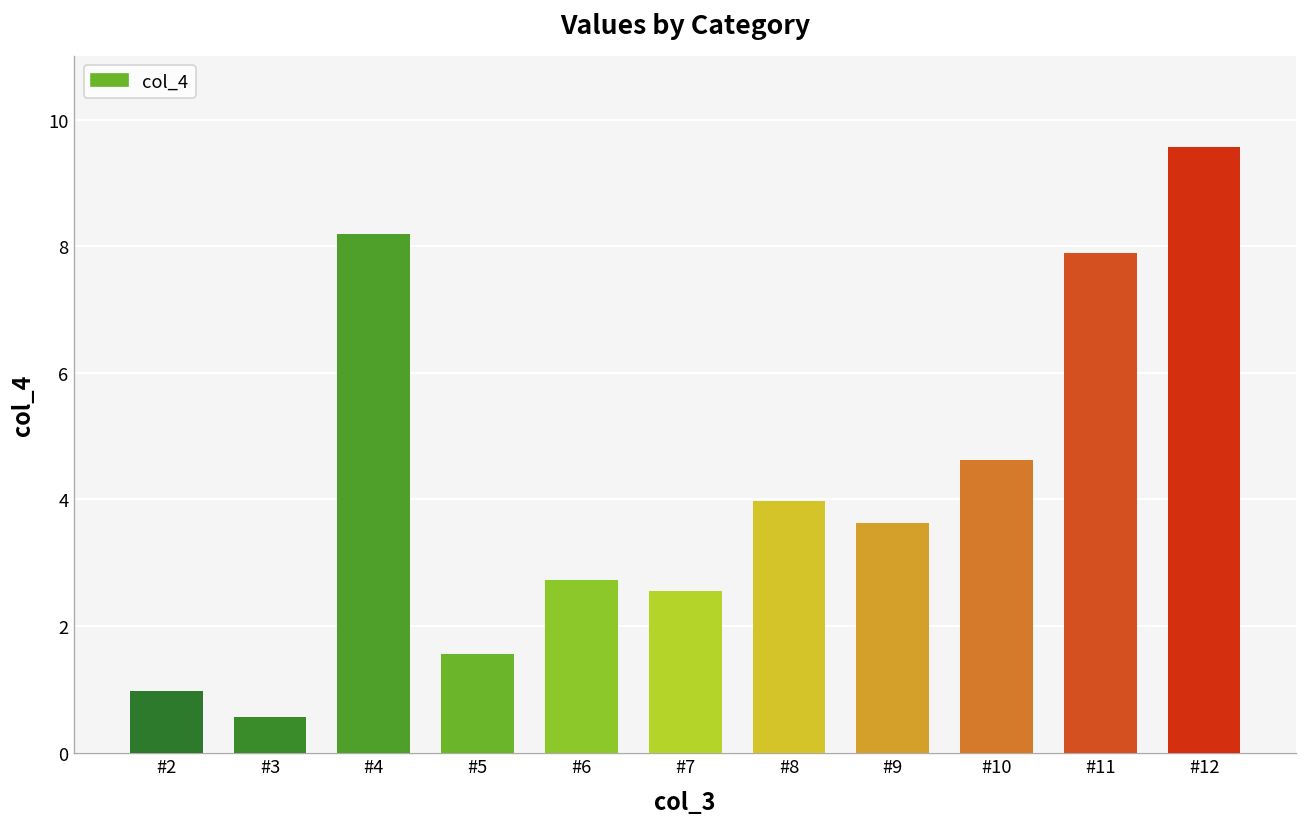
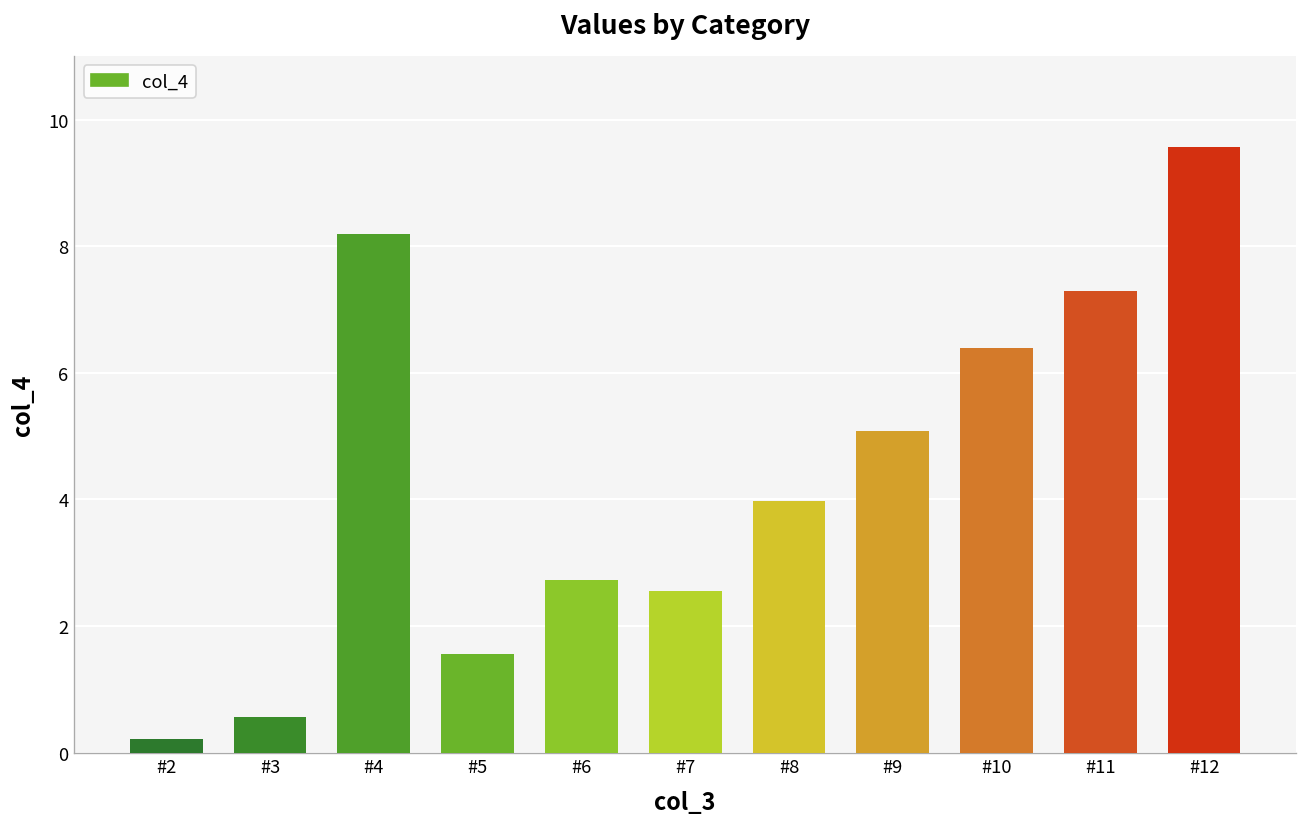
#2: 1.0 -> 0.2
#9: 3.6 -> 5.1
#10: 4.6 -> 6.4
#11: 7.9 -> 7.3
